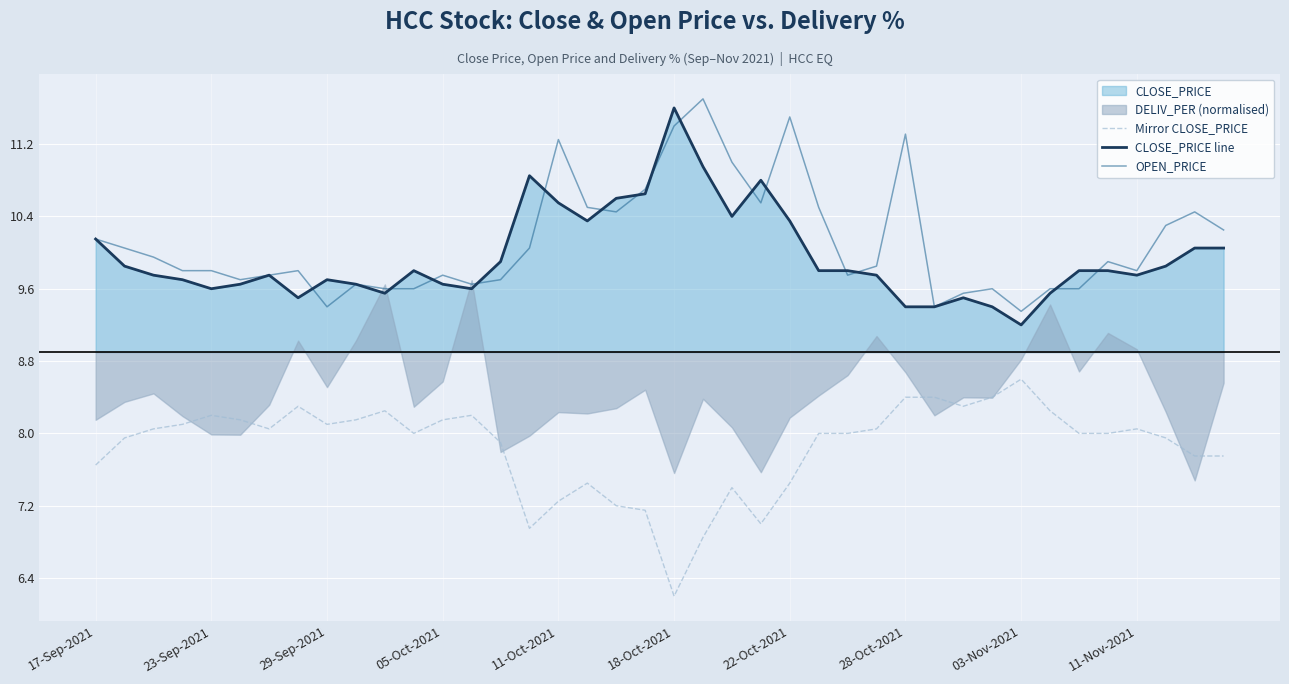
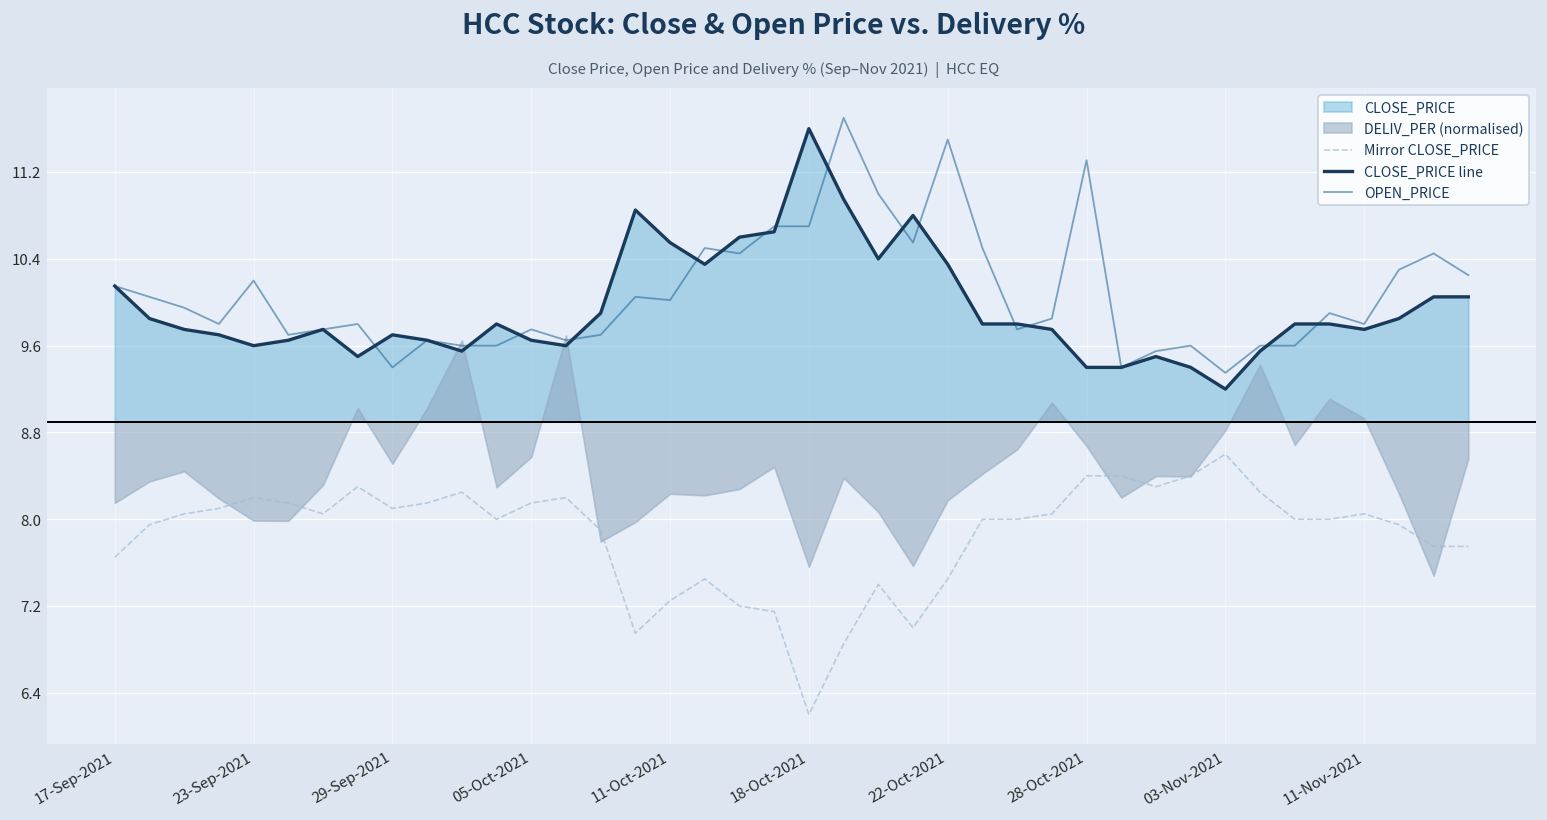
OPEN_PRICE, 23-Sep-2021: 9.8 -> 10.2
OPEN_PRICE, 11-Oct-2021: 11.3 -> 10.0
OPEN_PRICE, 18-Oct-2021: 11.4 -> 10.7
